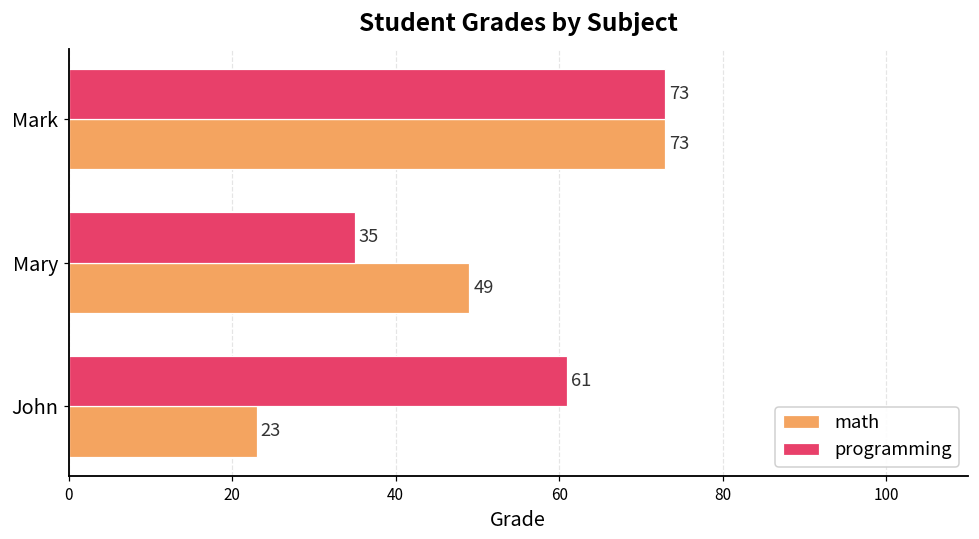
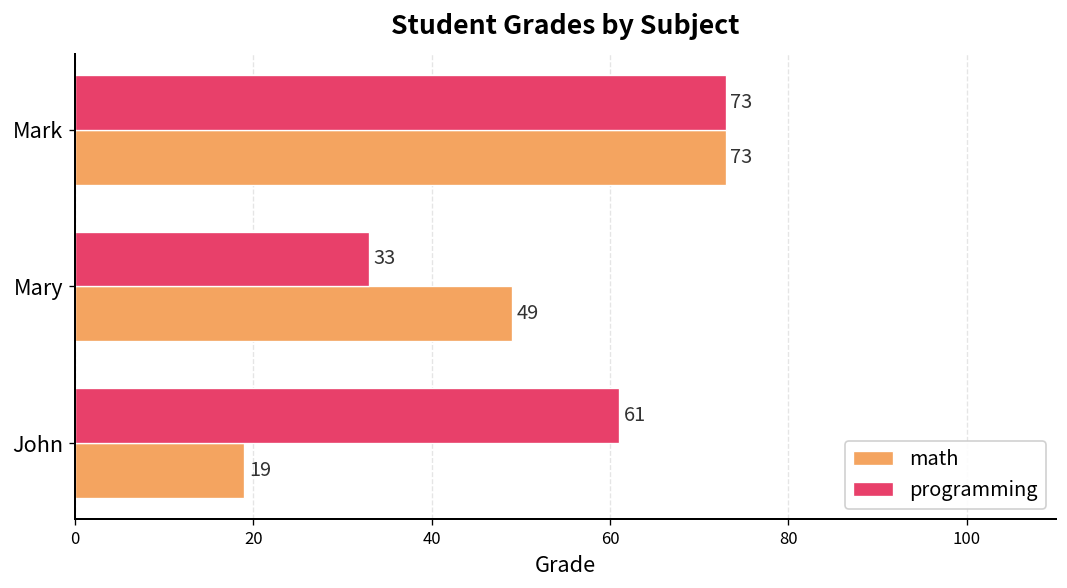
programming, Mary: 35 -> 33
math, John: 23 -> 19
